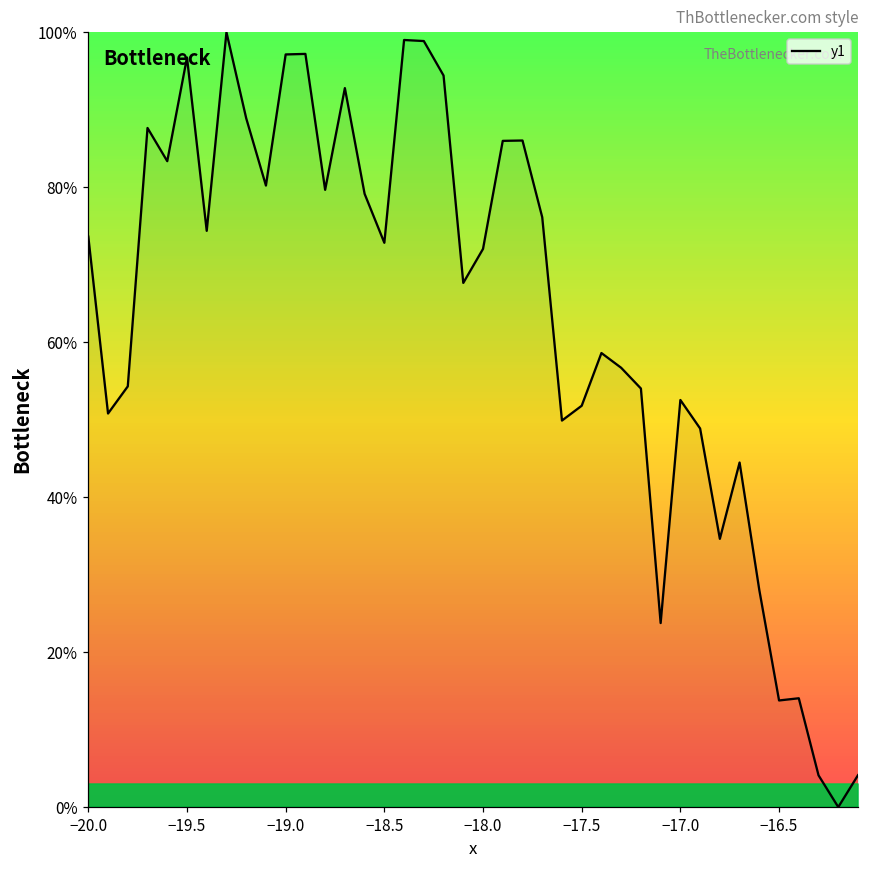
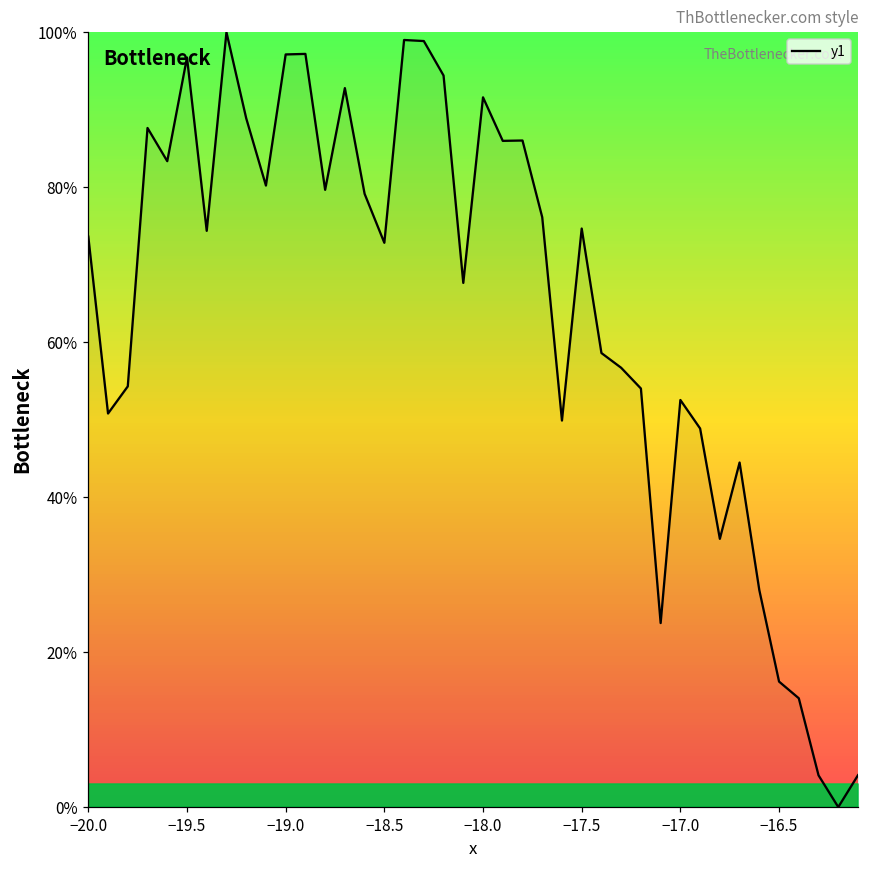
y1, −18.0: 72% -> 92%
y1, −17.5: 52% -> 75%
y1, −16.5: 14% -> 16%
